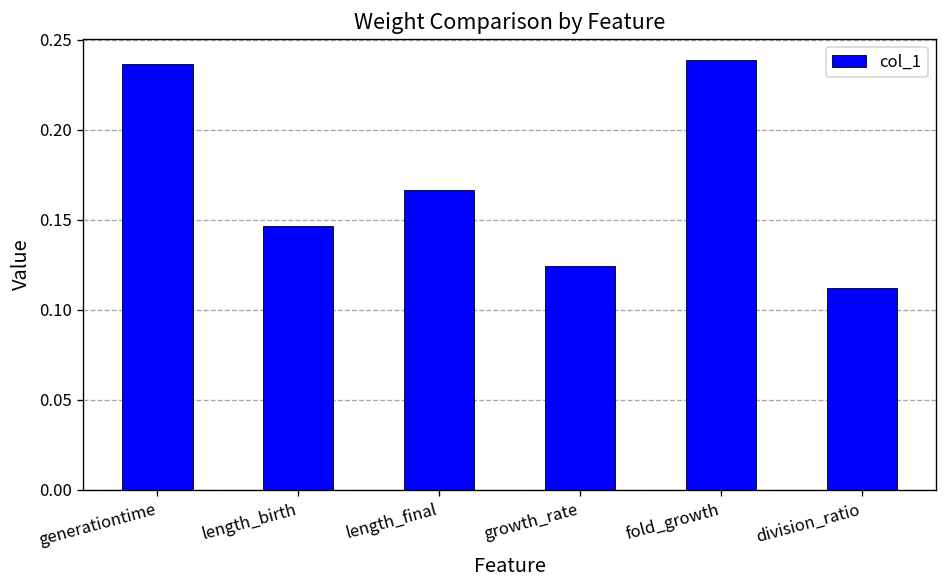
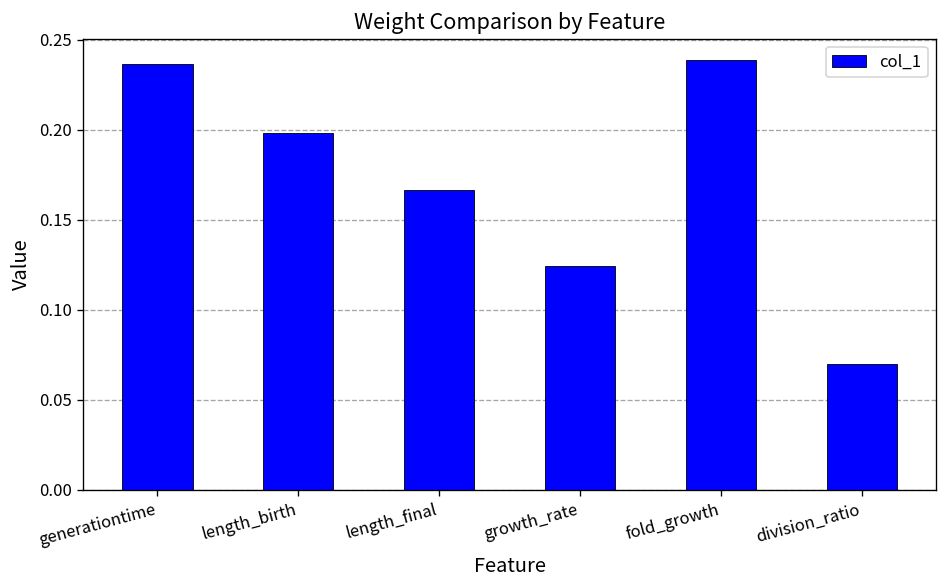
length_birth: 0.146 -> 0.199
division_ratio: 0.112 -> 0.070
